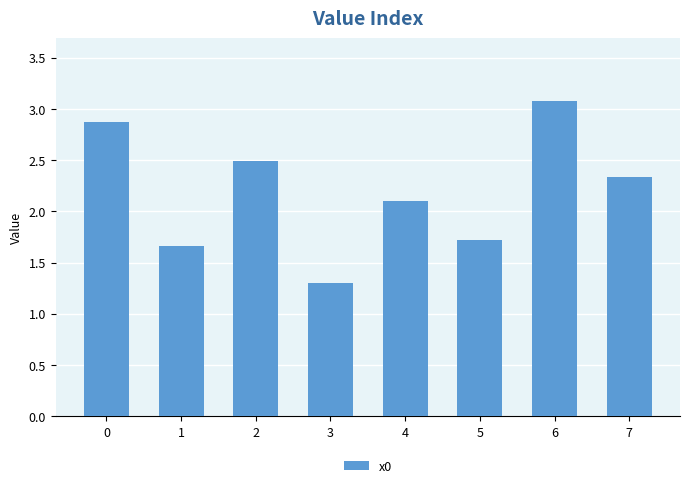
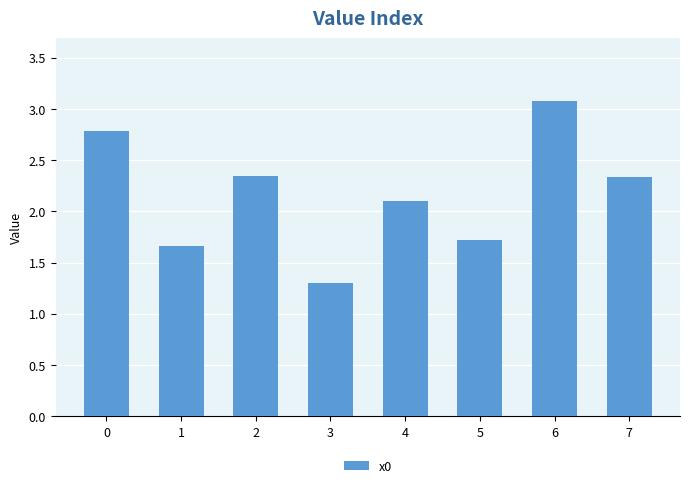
0: 2.87 -> 2.79
2: 2.49 -> 2.34
